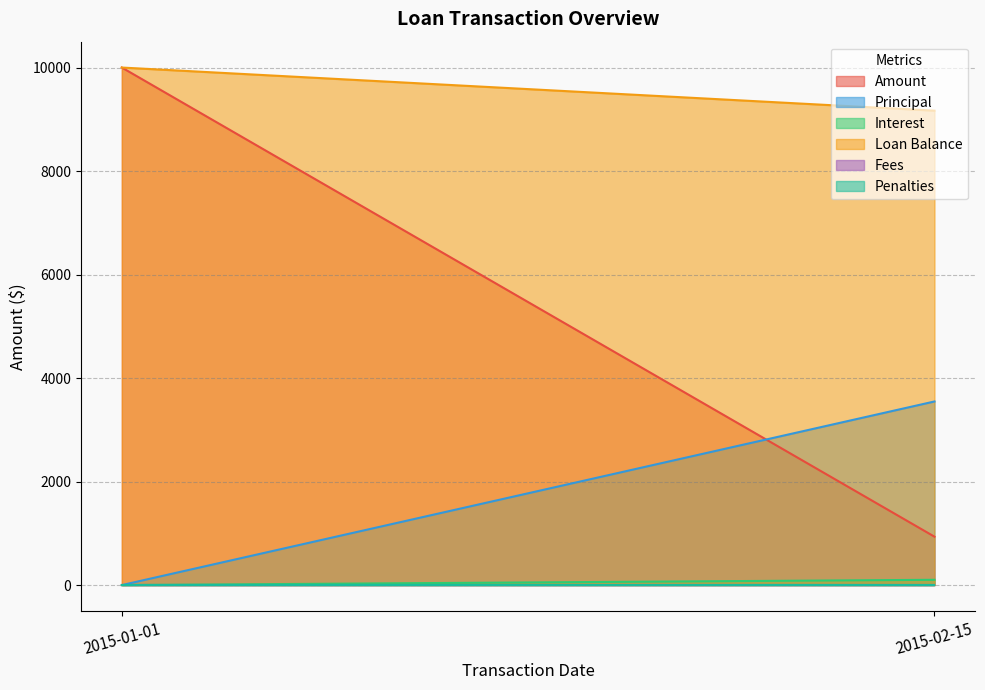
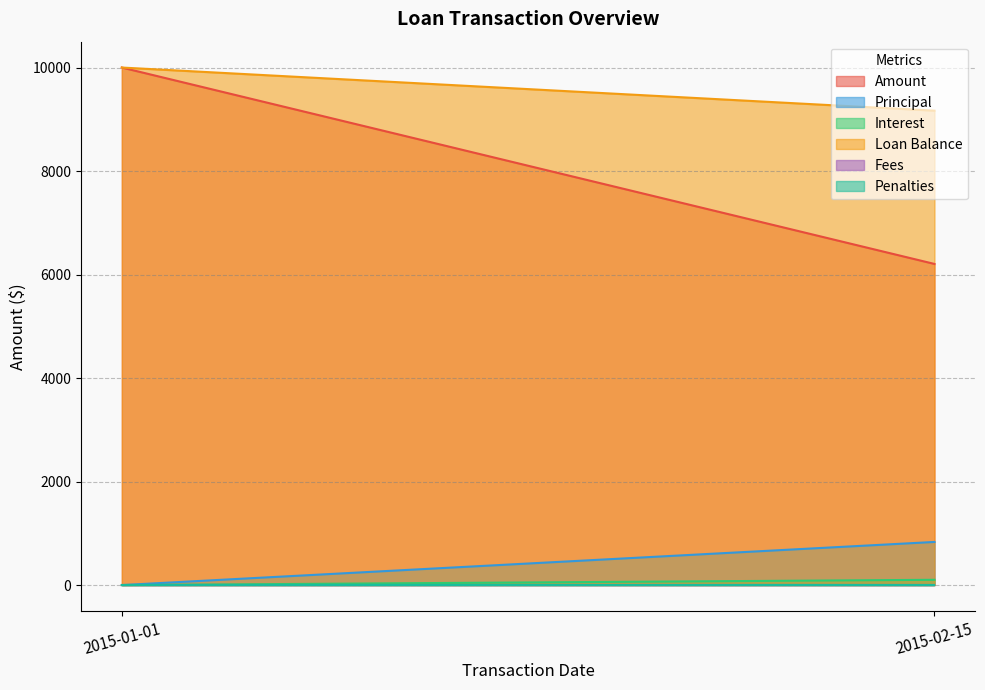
Amount, 2015-02-15: 900 -> 6200
Principal, 2015-02-15: 3500 -> 800
